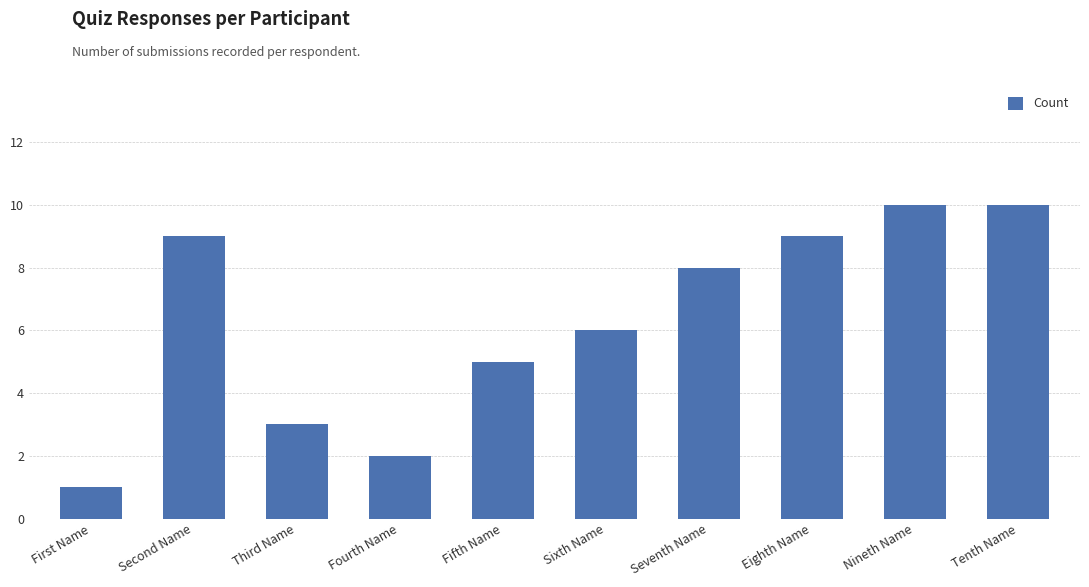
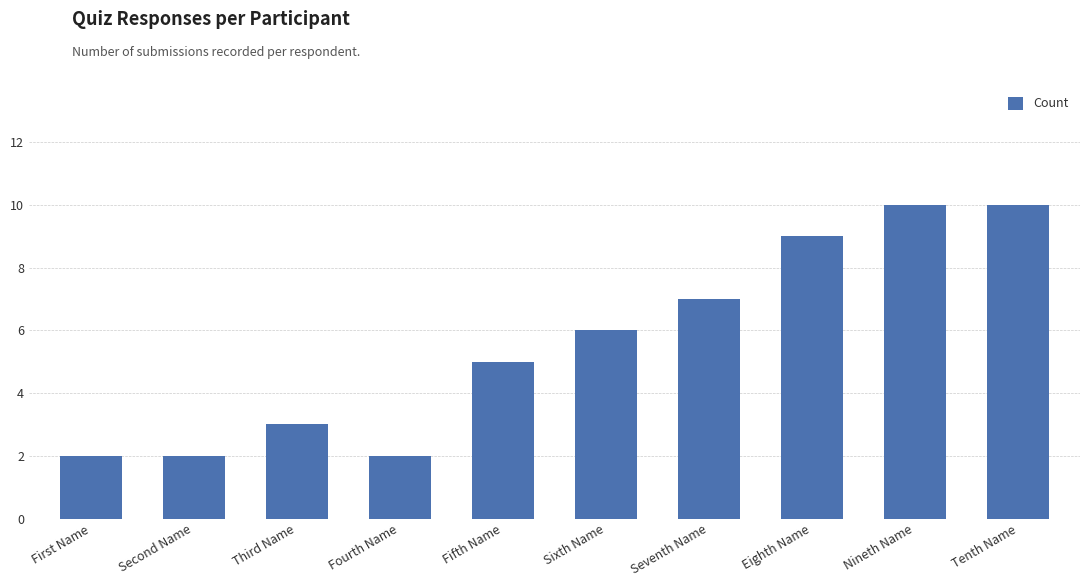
First Name: 1 -> 2
Second Name: 9 -> 2
Seventh Name: 8 -> 7
